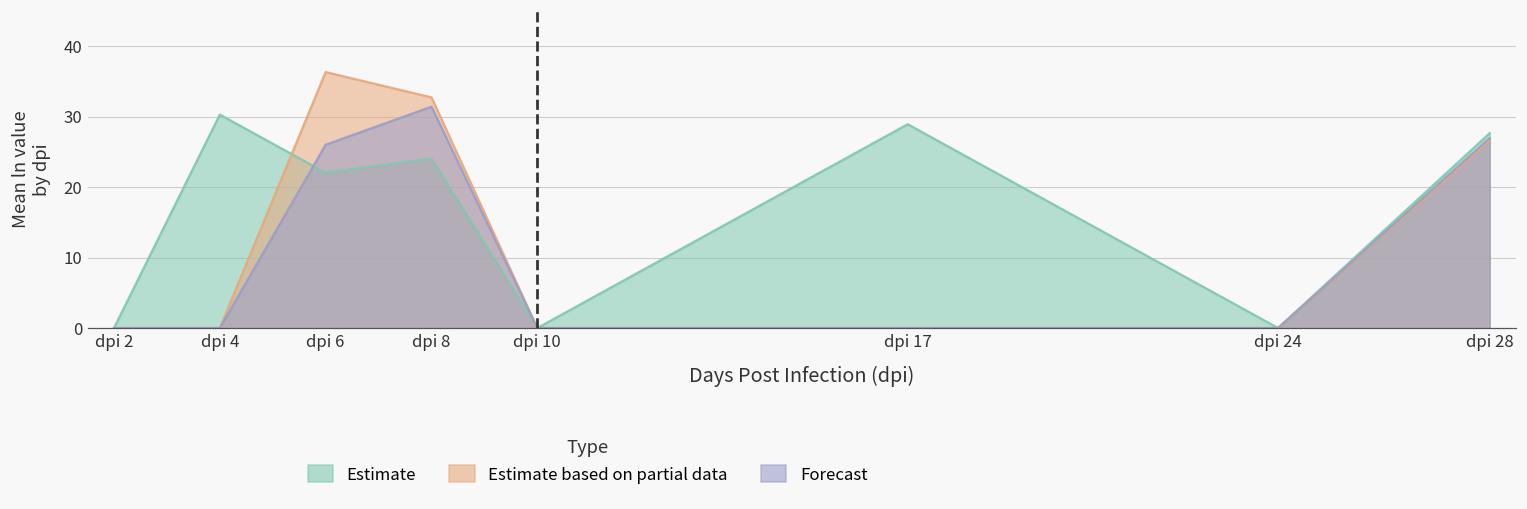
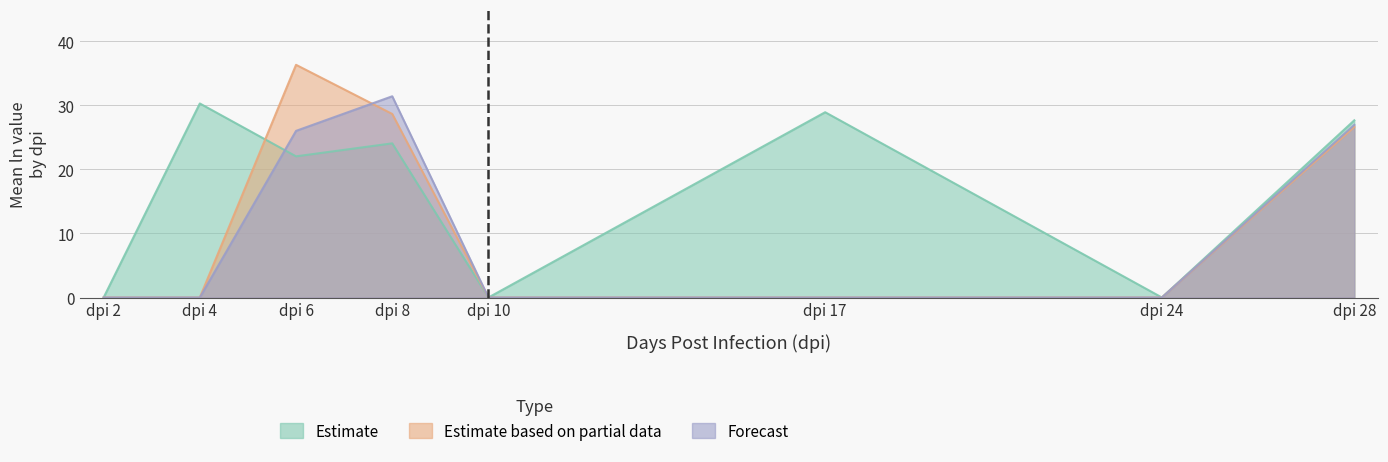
Estimate based on partial data, dpi 8: 33 -> 29
